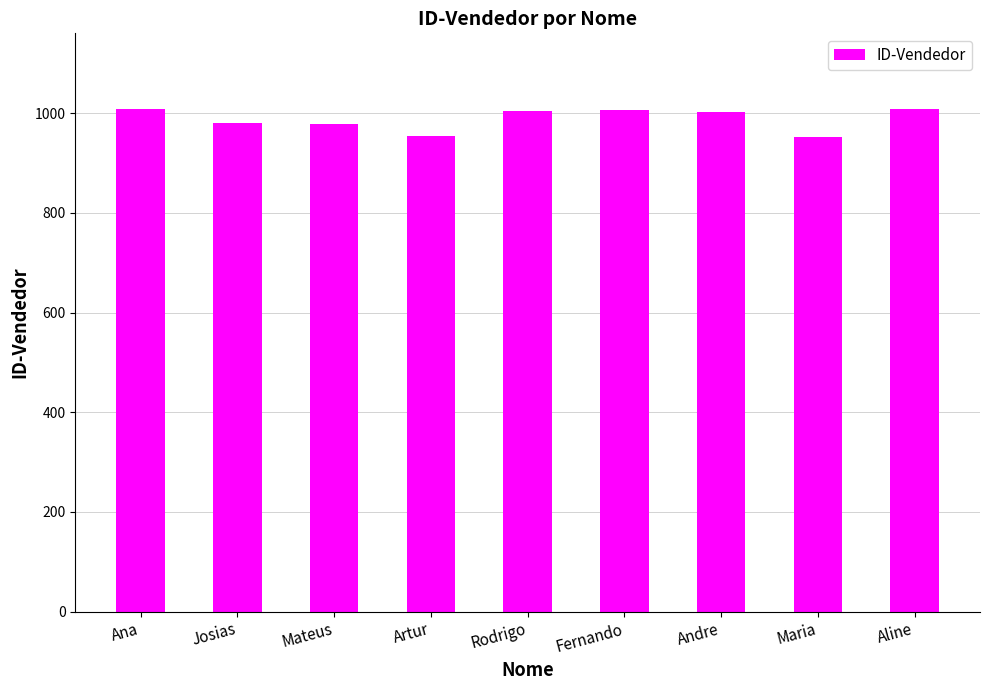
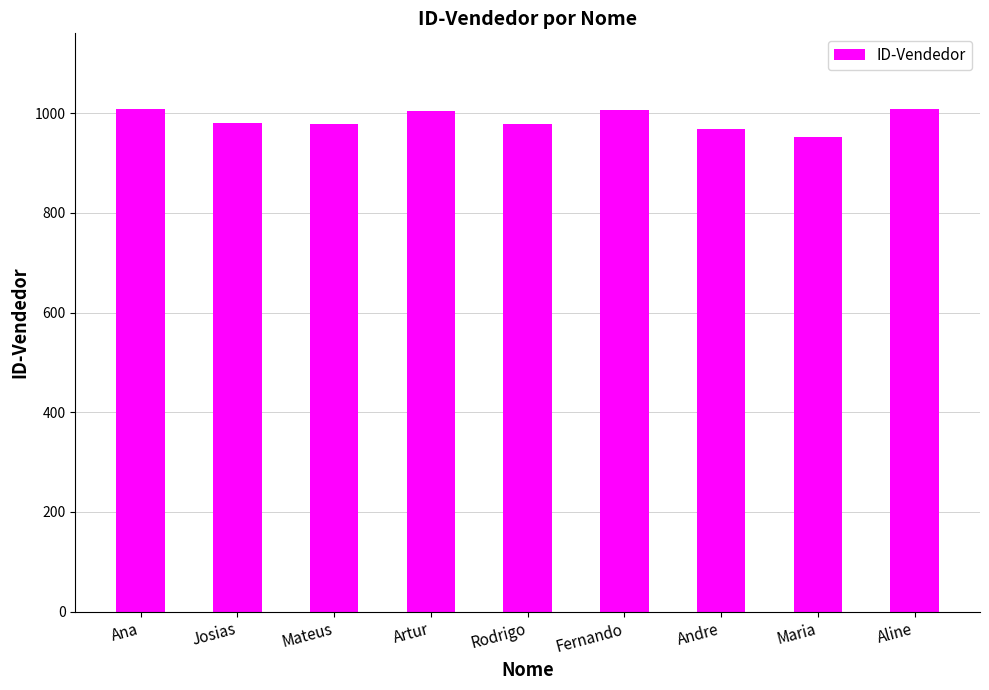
Artur: 950 -> 1000
Rodrigo: 1010 -> 980
Andre: 1000 -> 970
